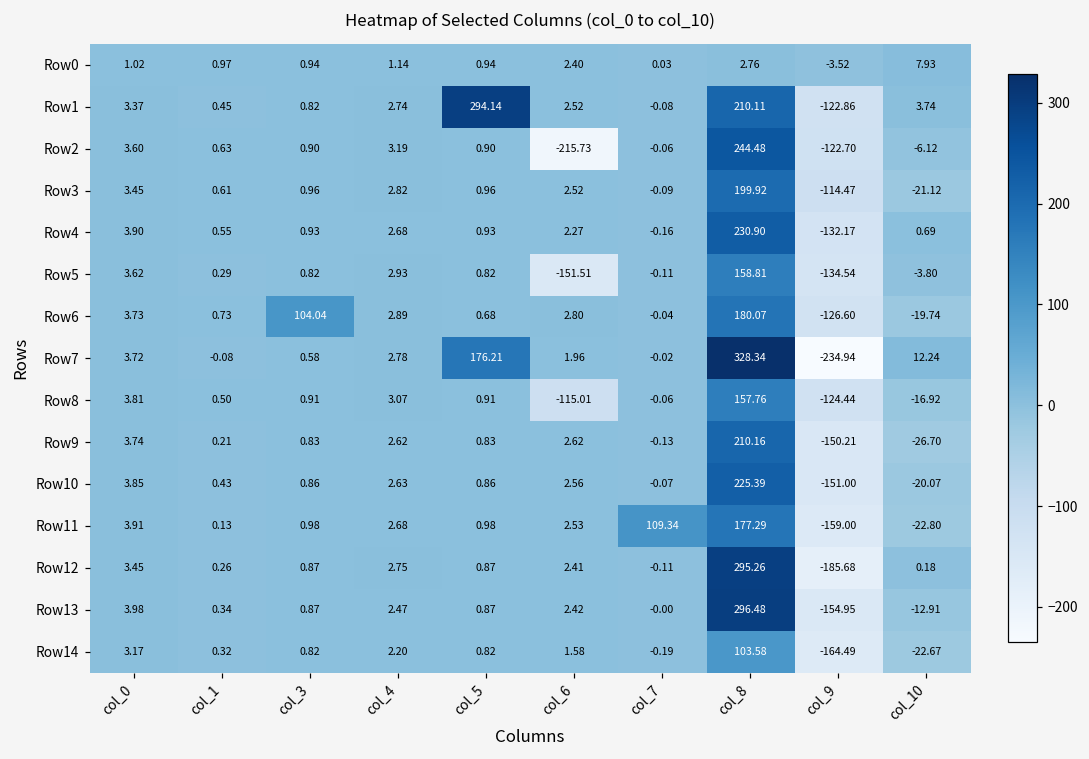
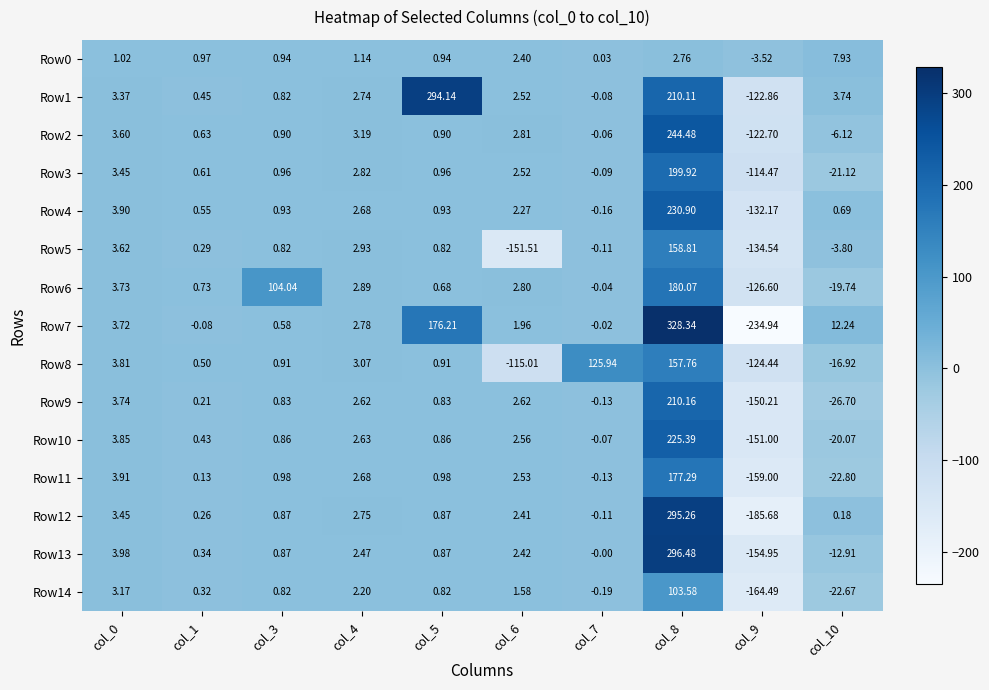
Row2, col_6: -215.73 -> 2.81
Row8, col_7: -0.06 -> 125.94
Row11, col_7: 109.34 -> -0.13
